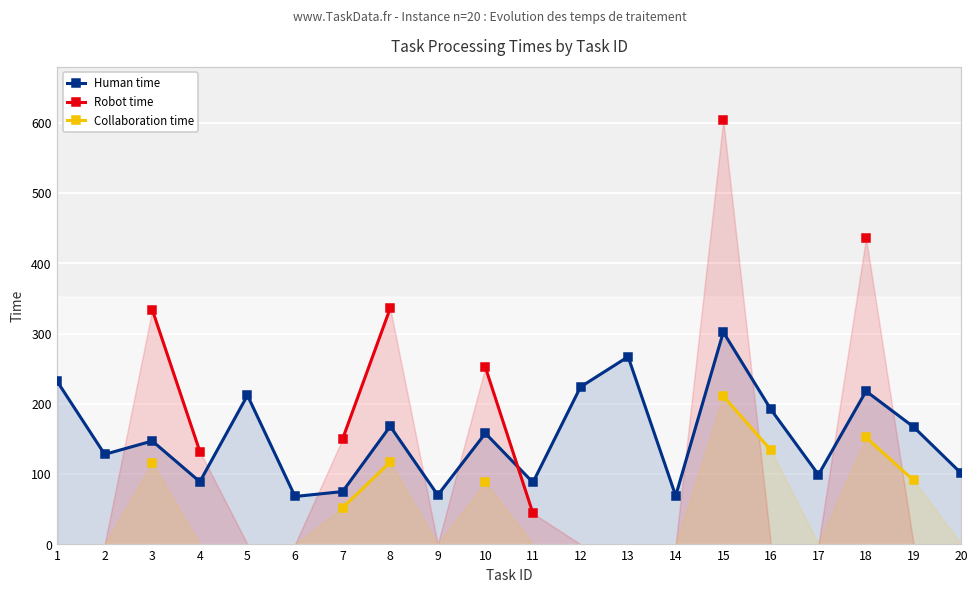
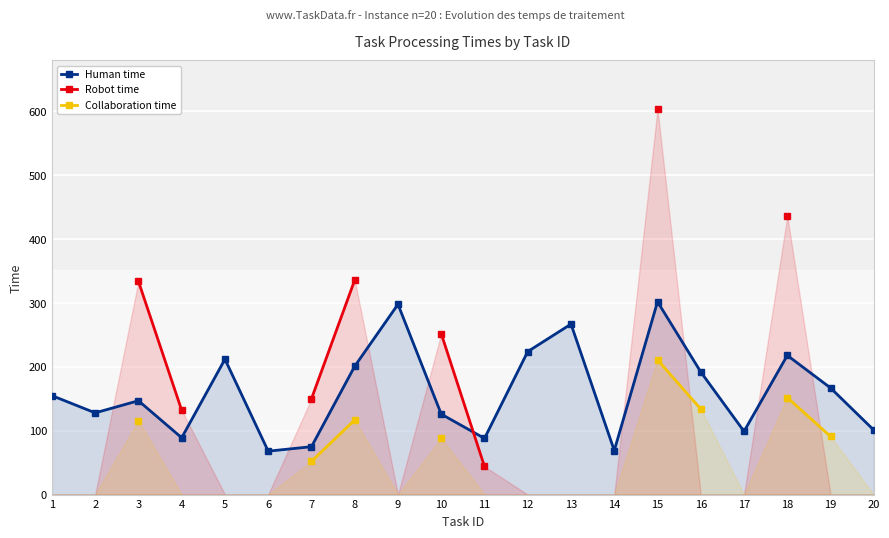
Human time, 1: 230 -> 160
Human time, 8: 170 -> 200
Human time, 9: 70 -> 300
Human time, 10: 160 -> 130
